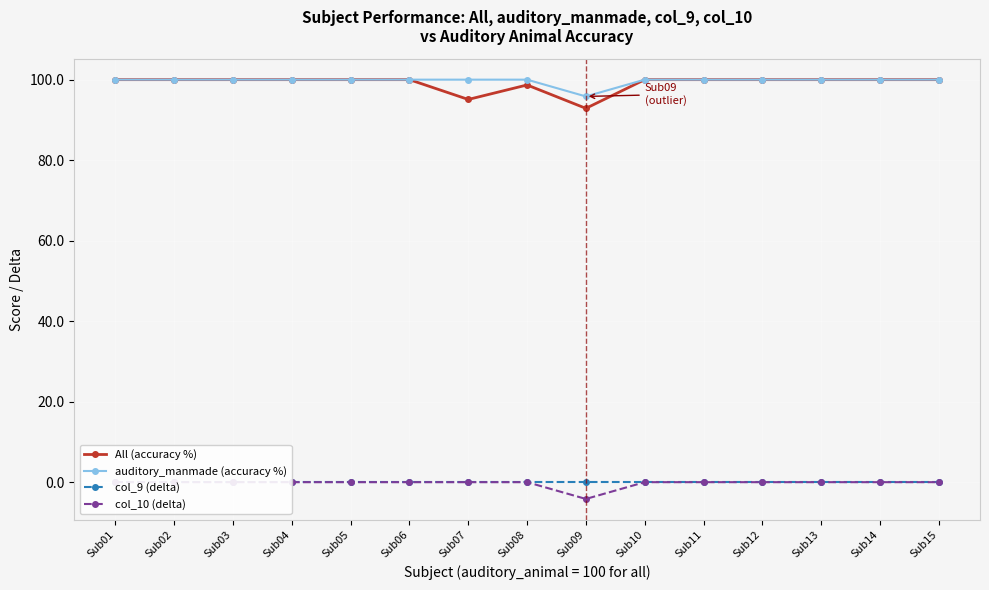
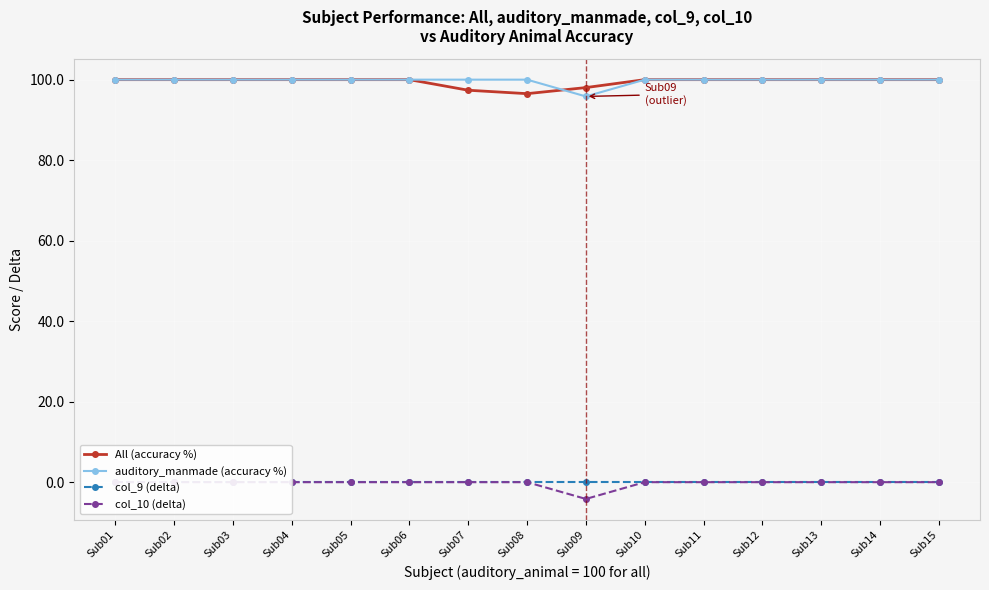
All (accuracy %), Sub07: 95 -> 97
All (accuracy %), Sub08: 99 -> 97
All (accuracy %), Sub09: 93 -> 98
